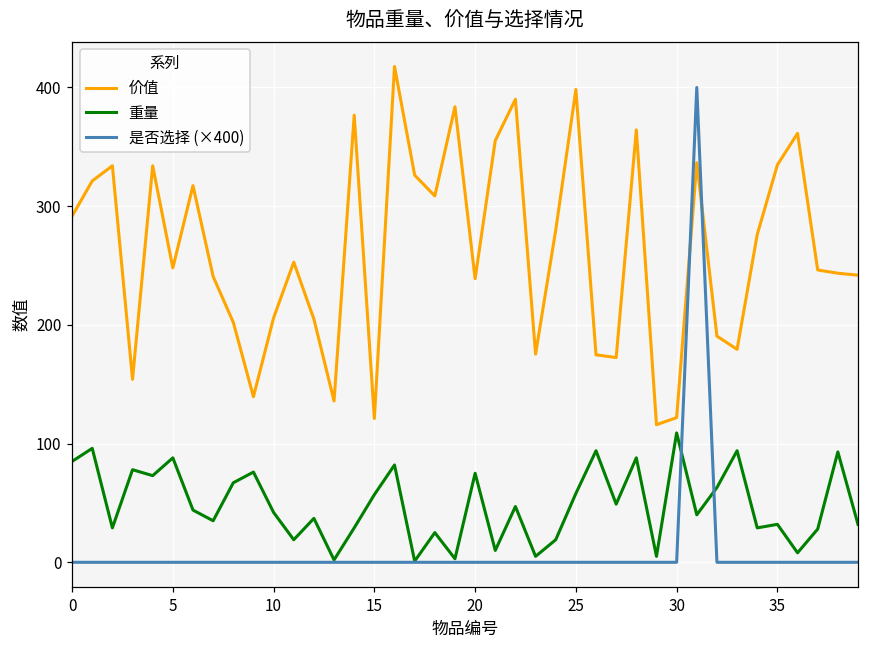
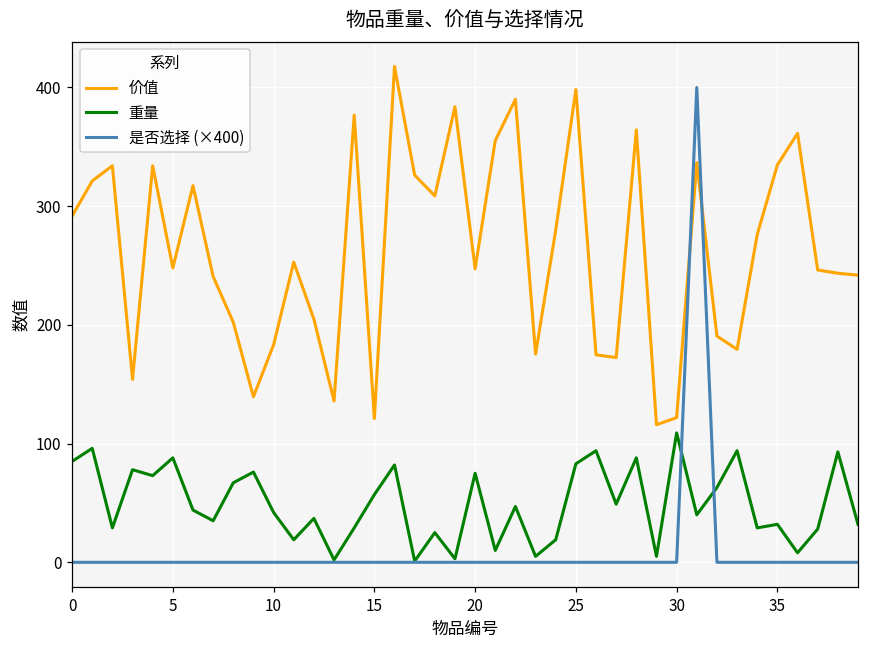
价值, 10: 206 -> 183
价值, 20: 239 -> 247
重量, 25: 58 -> 83
